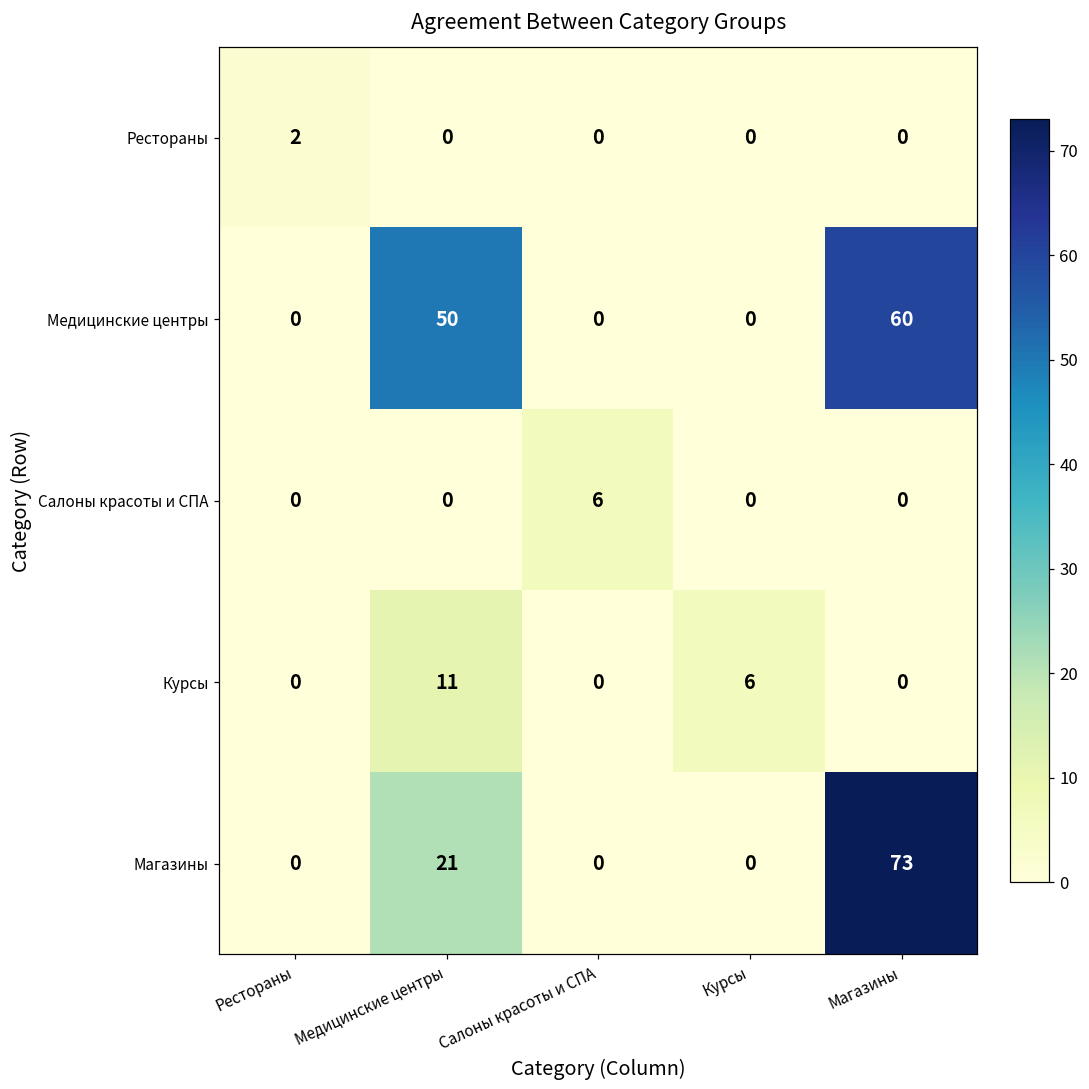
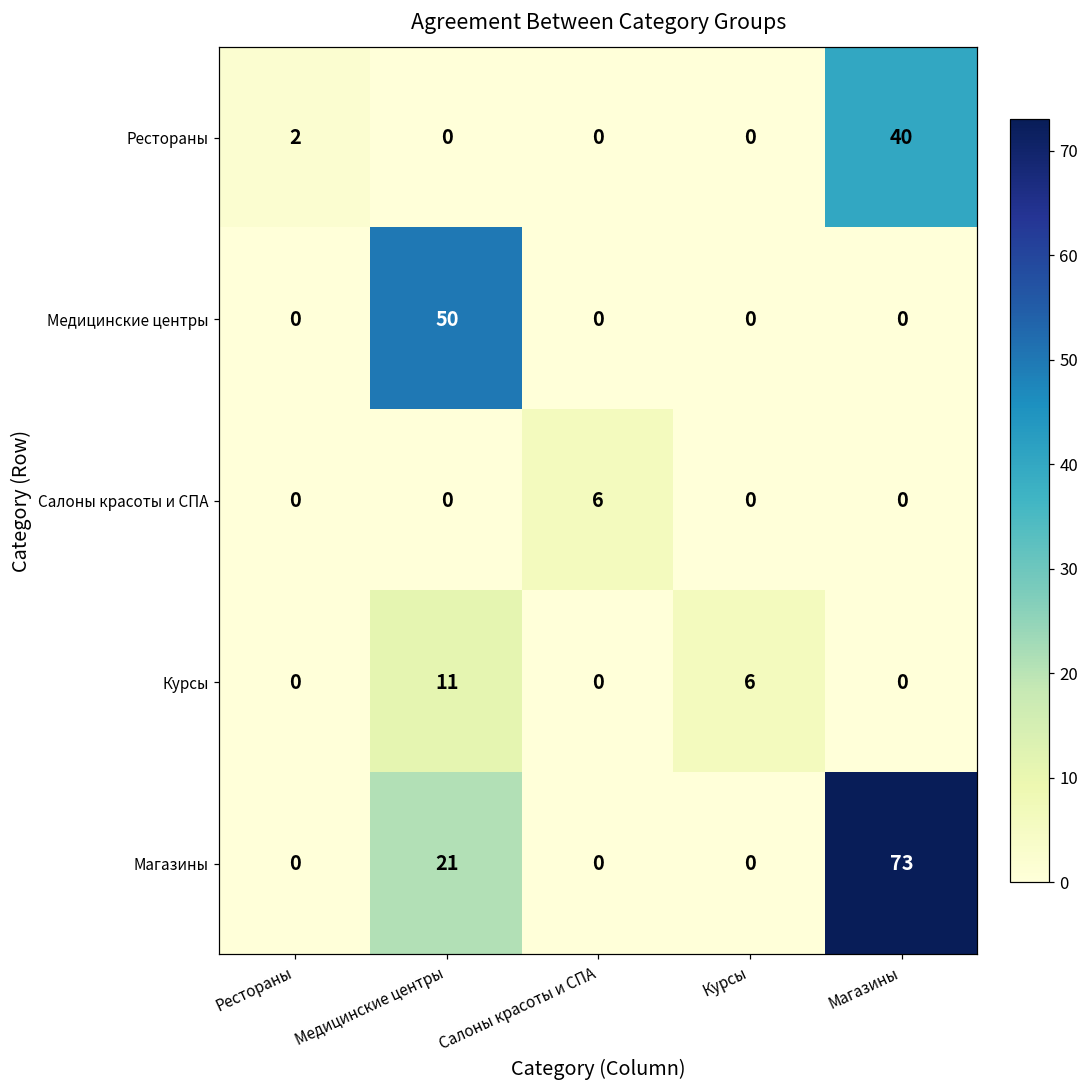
Рестораны, Магазины: 0 -> 40
Медицинские центры, Магазины: 60 -> 0
